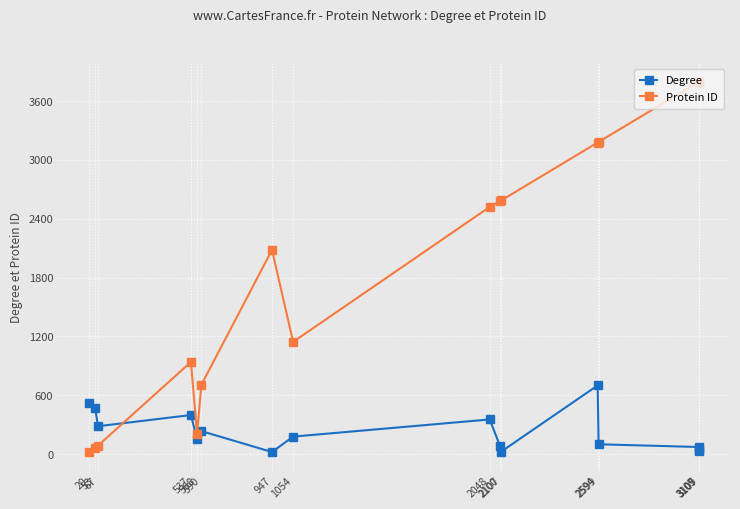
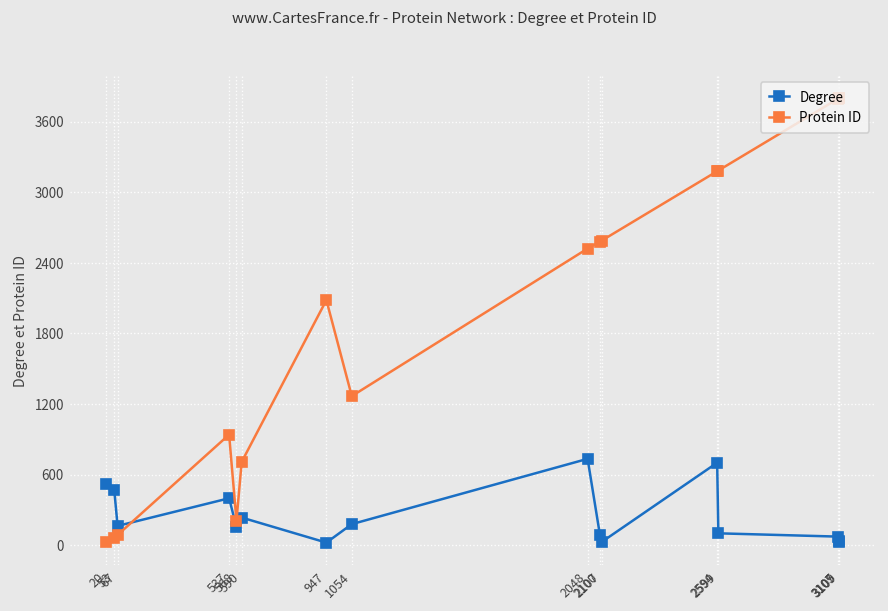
Degree, 67: 300 -> 200
Protein ID, 1054: 1100 -> 1300
Degree, 2048: 400 -> 700
